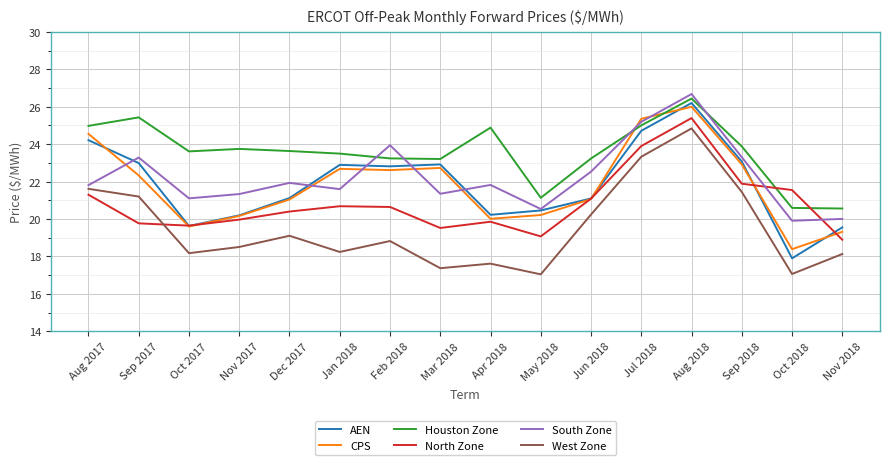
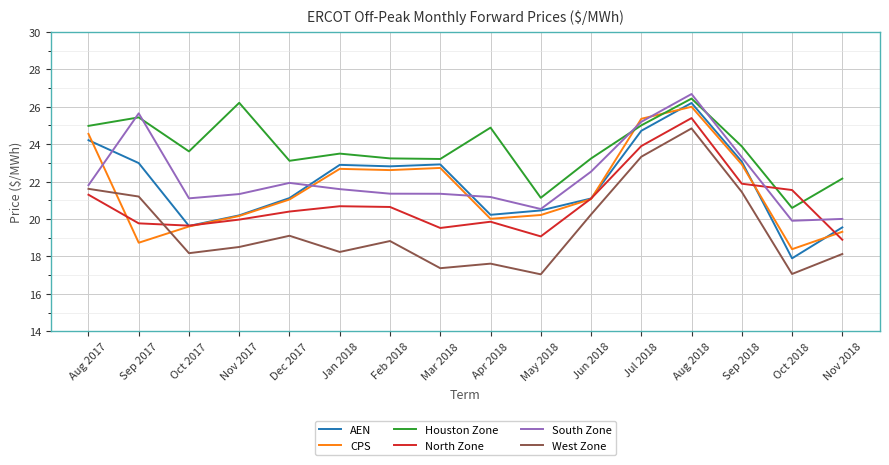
CPS, Sep 2017: 22.3 -> 18.7
South Zone, Sep 2017: 23.3 -> 25.6
Houston Zone, Nov 2017: 23.7 -> 26.2
Houston Zone, Dec 2017: 23.6 -> 23.1
South Zone, Feb 2018: 23.9 -> 21.4
South Zone, Apr 2018: 21.8 -> 21.2
Houston Zone, Nov 2018: 20.6 -> 22.2
